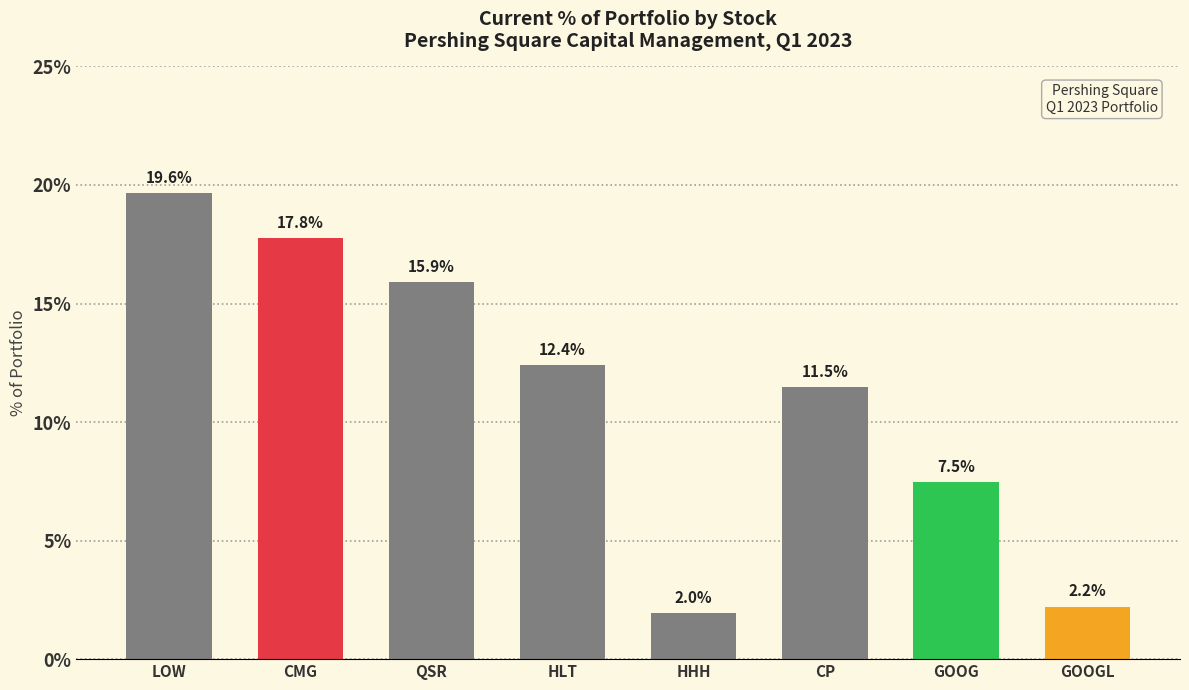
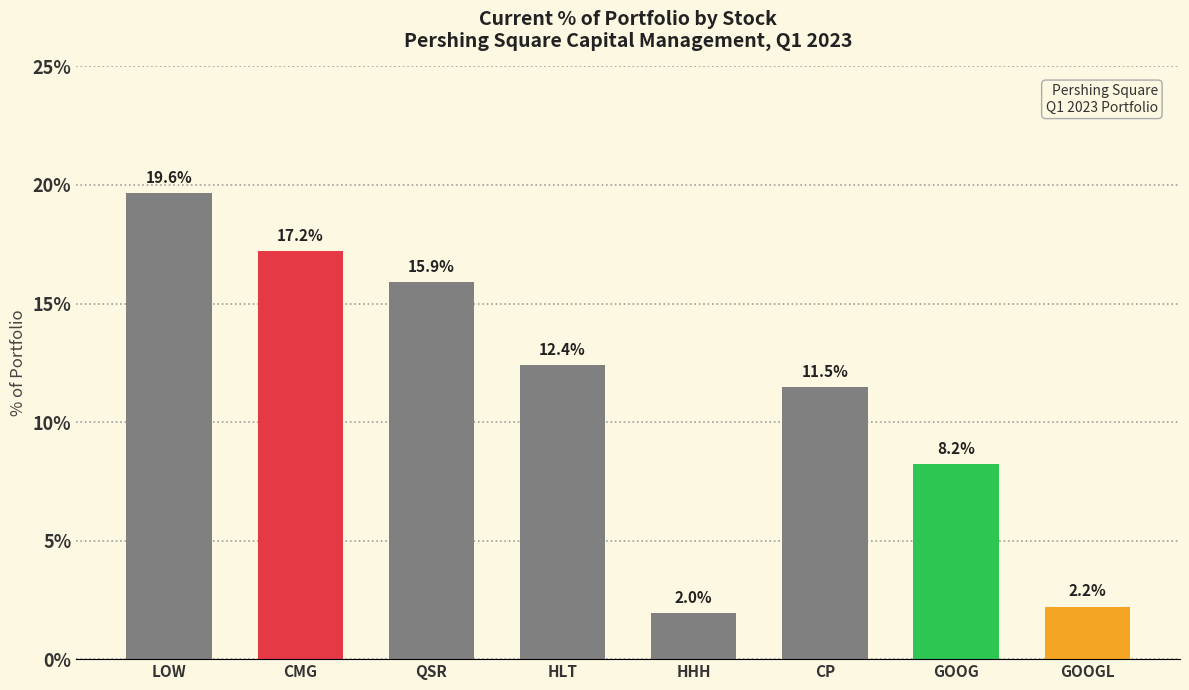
CMG: 17.8% -> 17.2%
GOOG: 7.5% -> 8.2%
